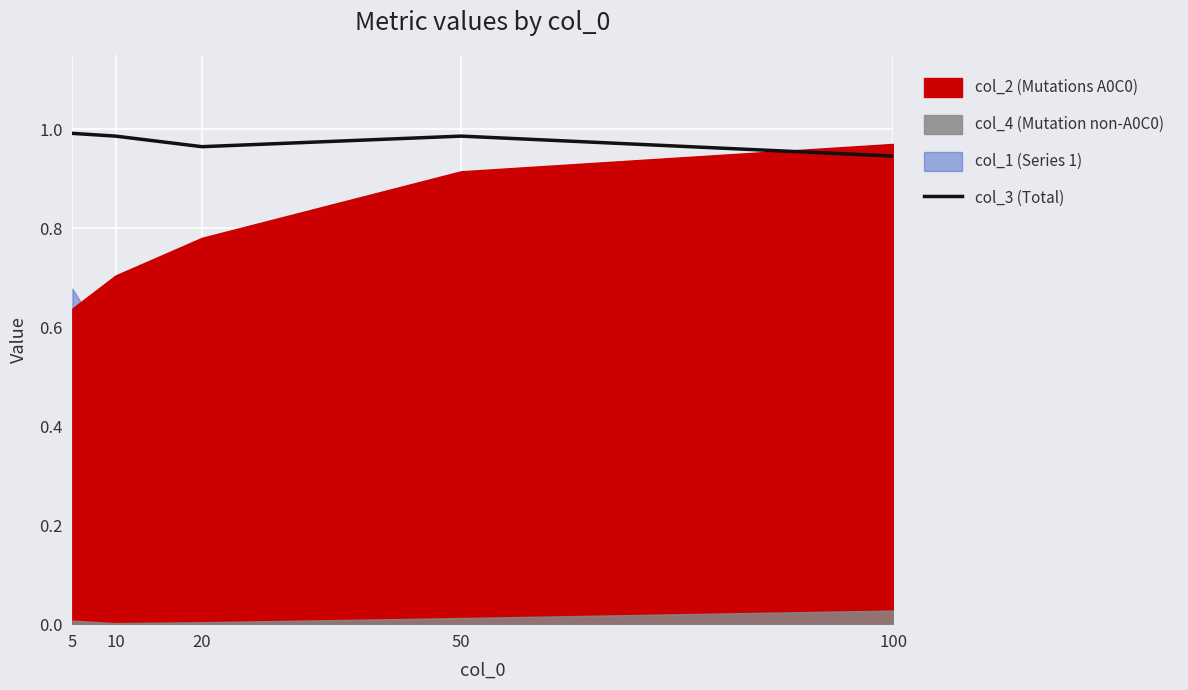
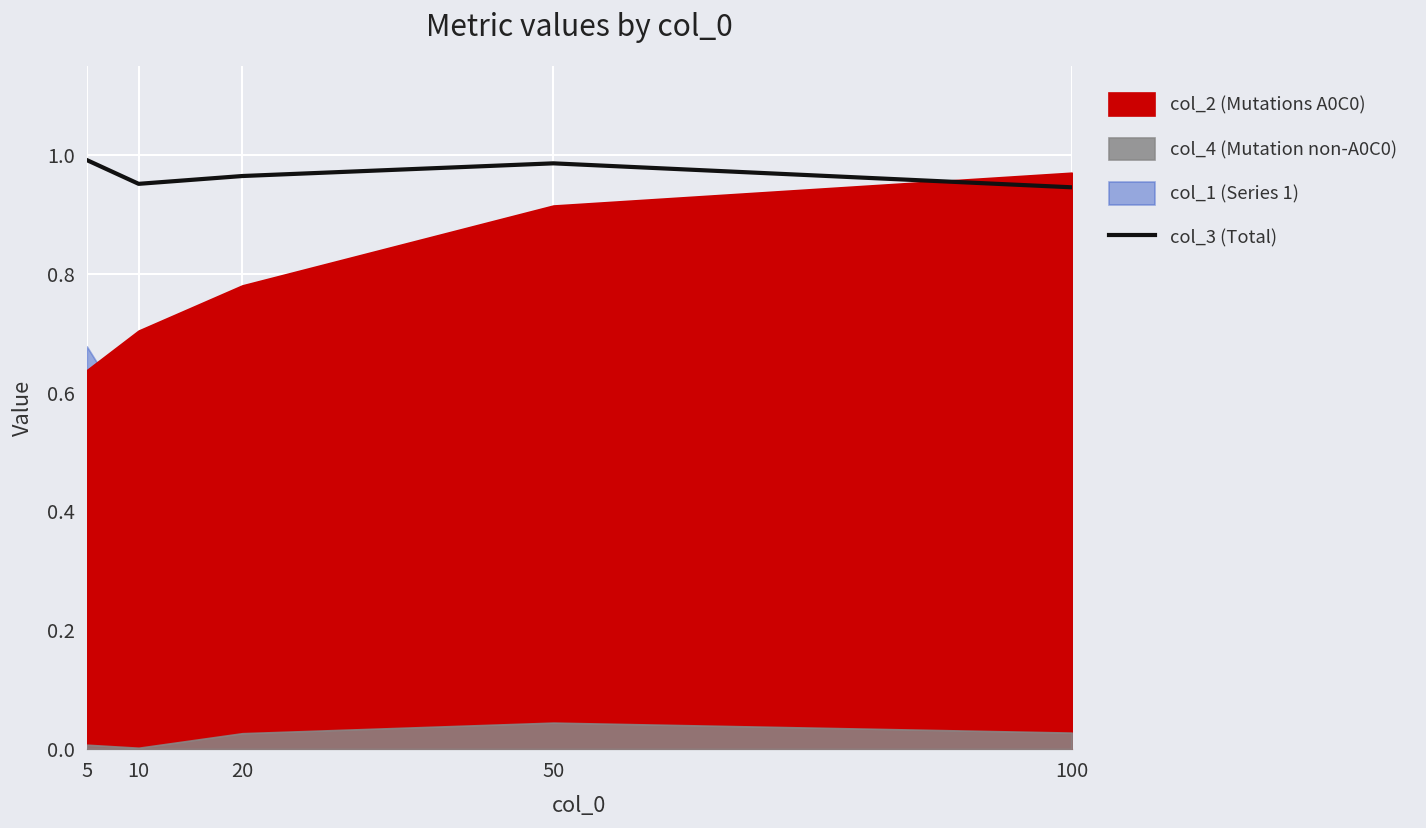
col_3 (Total), 10: 0.99 -> 0.95
col_4 (Mutation non-A0C0), 20: 0.00 -> 0.03
col_4 (Mutation non-A0C0), 50: 0.01 -> 0.04
